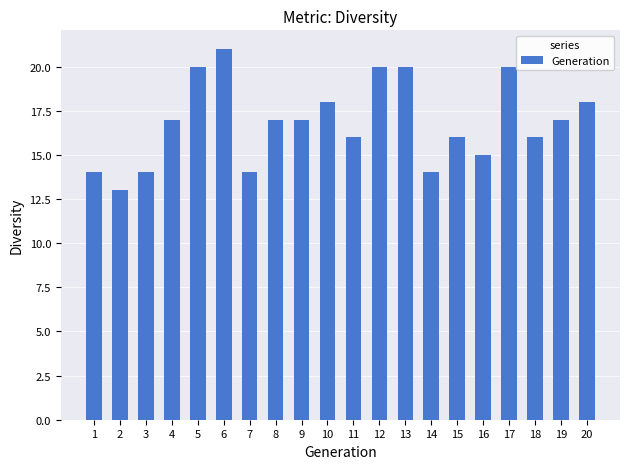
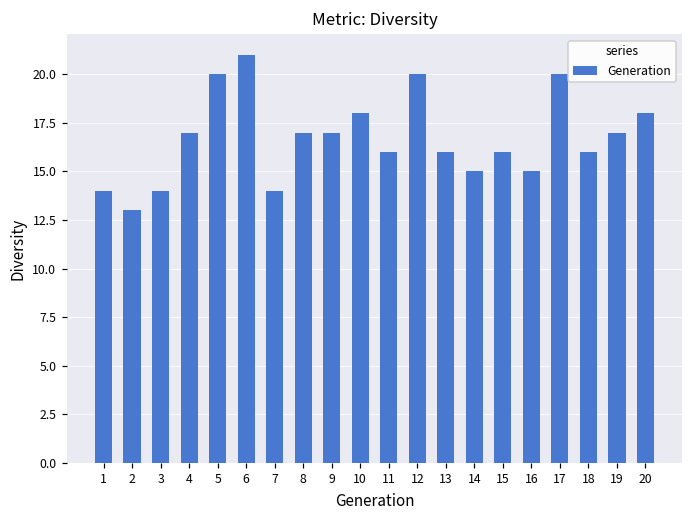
13: 20 -> 16
14: 14 -> 15
